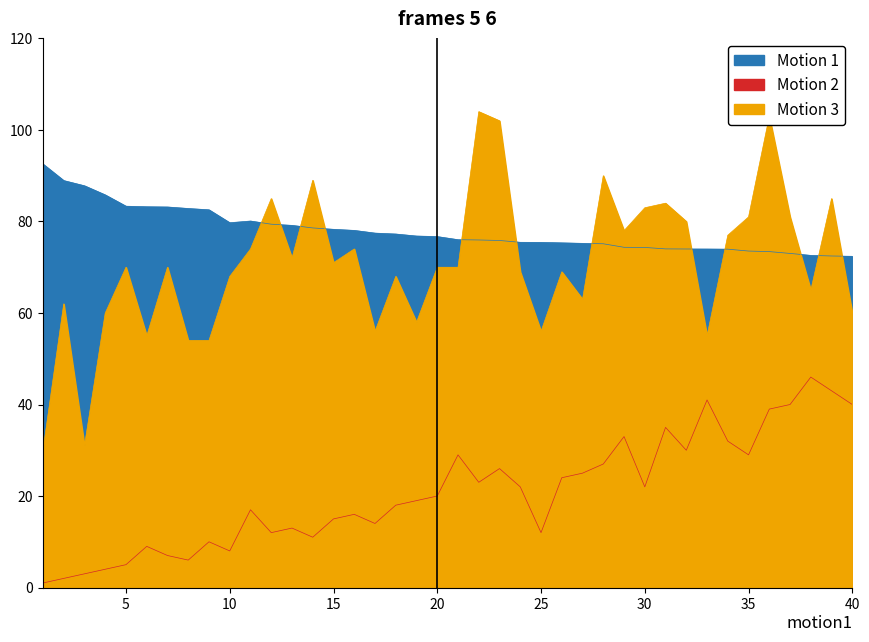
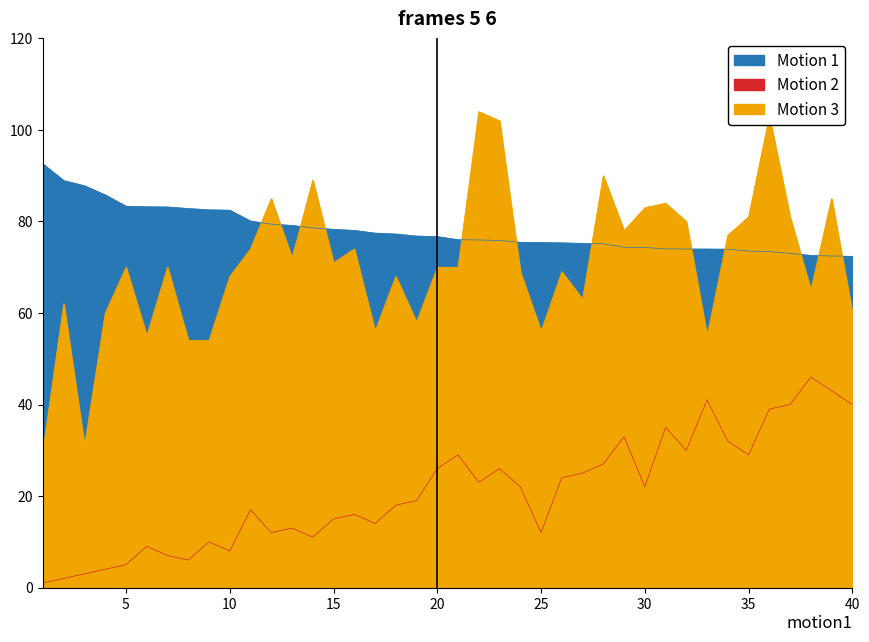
Motion 1, 10: 80 -> 82
Motion 2, 20: 20 -> 26
